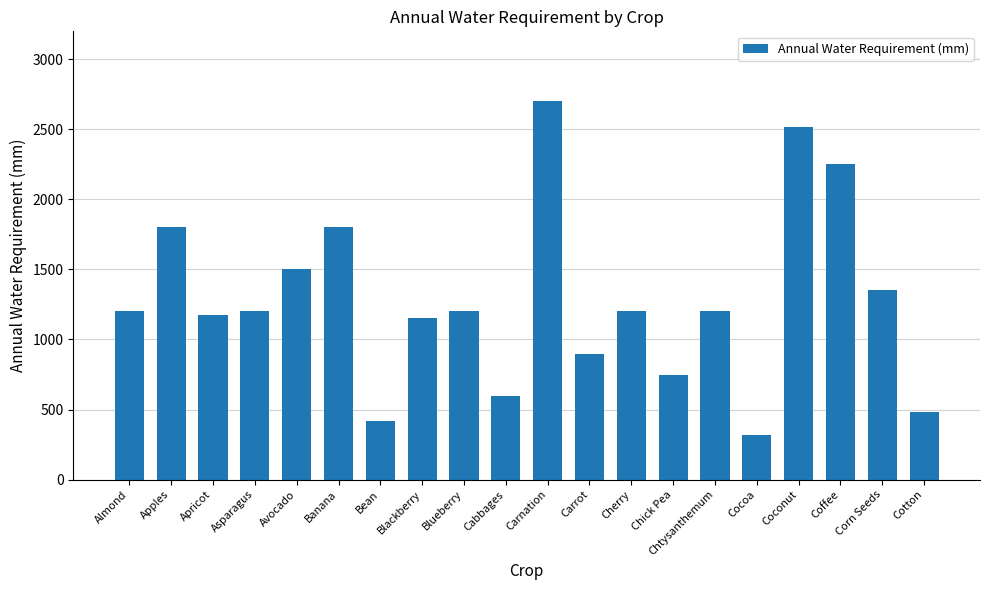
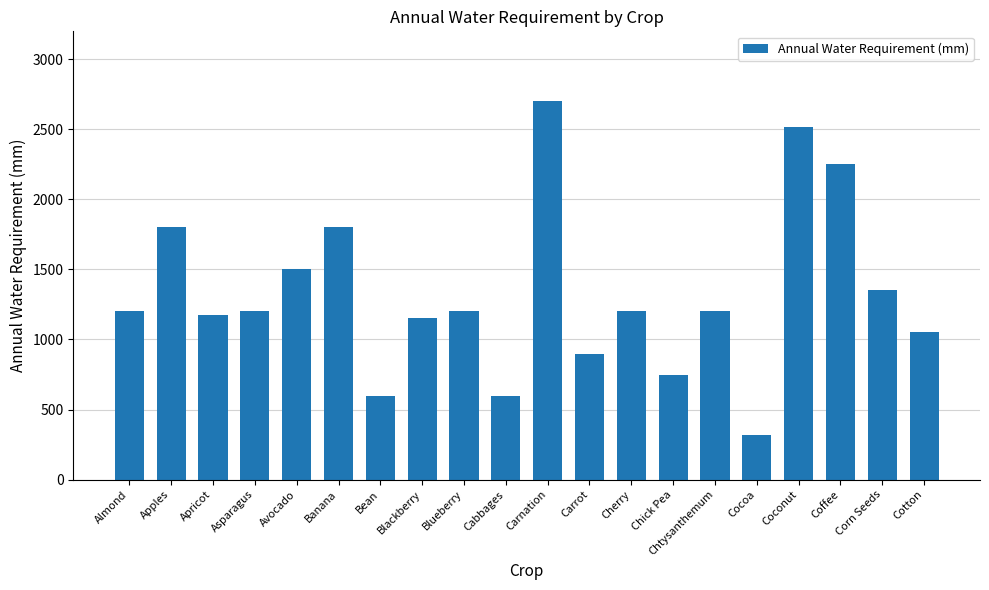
Bean: 420 -> 600
Cotton: 480 -> 1050
